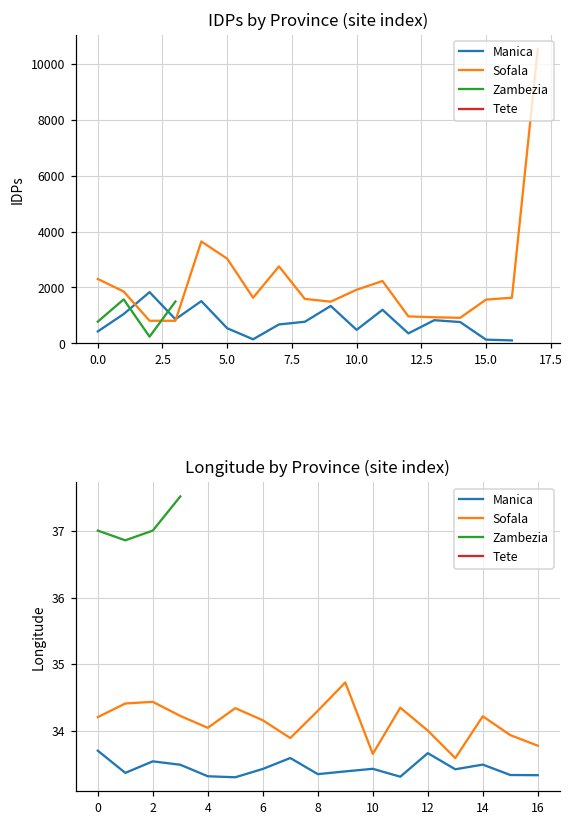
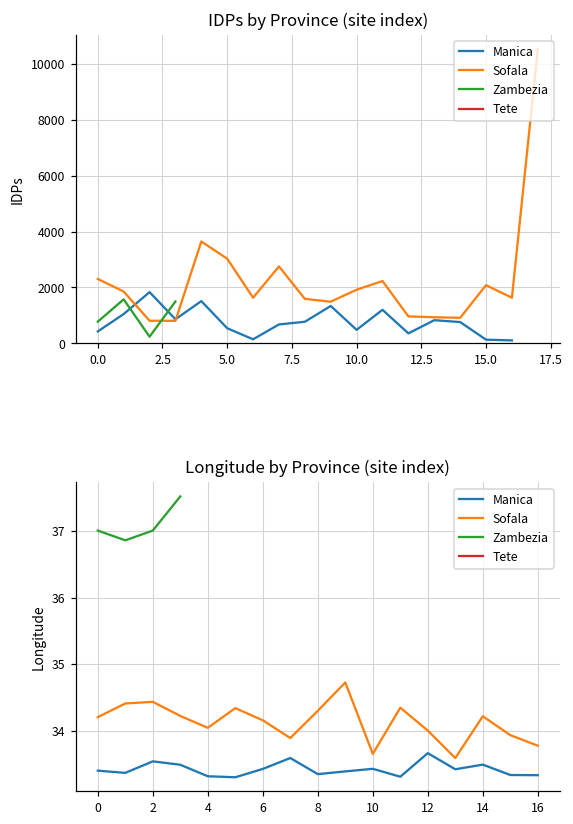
IDPs by Province (site index), Sofala, 15.0: 1600 -> 2100
Longitude by Province (site index), Manica, 0: 33.7 -> 33.4
